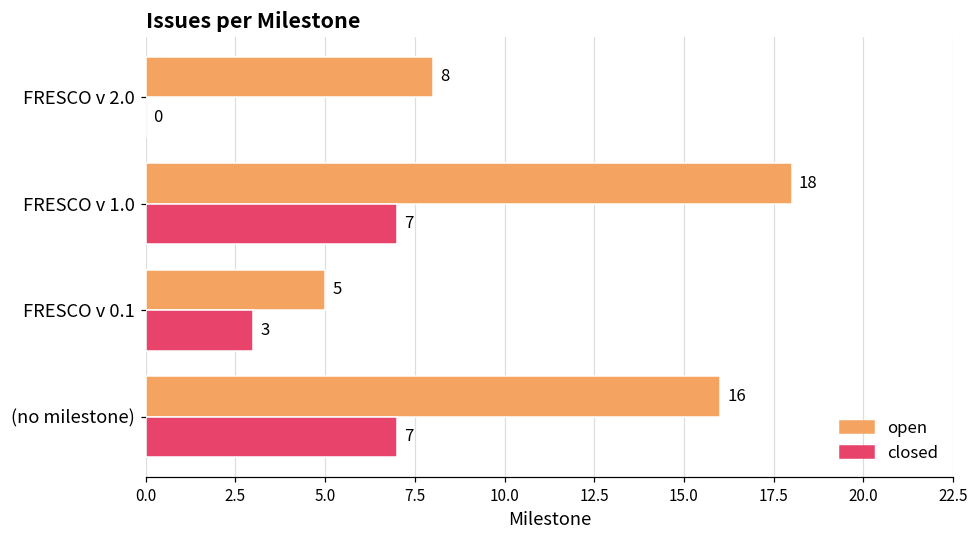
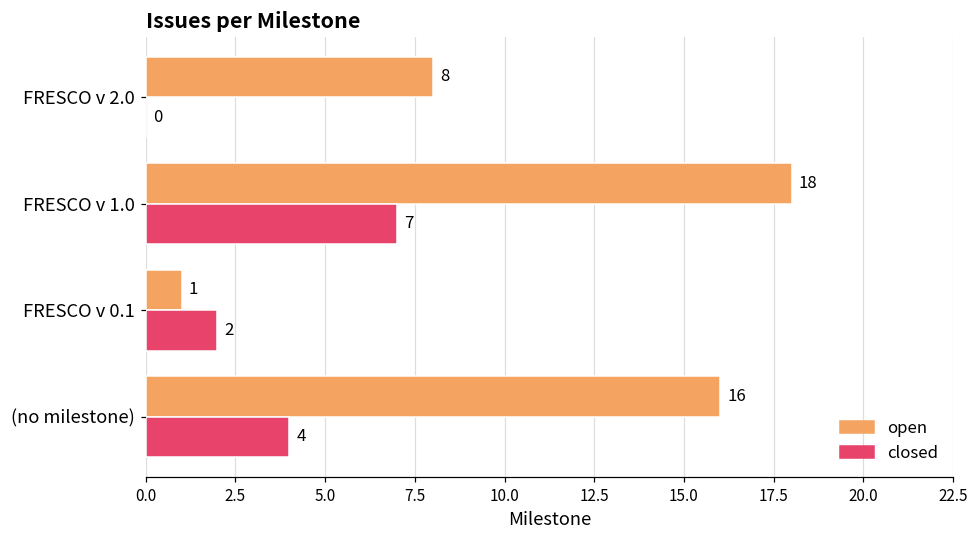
open, FRESCO v 0.1: 5 -> 1
closed, FRESCO v 0.1: 3 -> 2
closed, (no milestone): 7 -> 4
